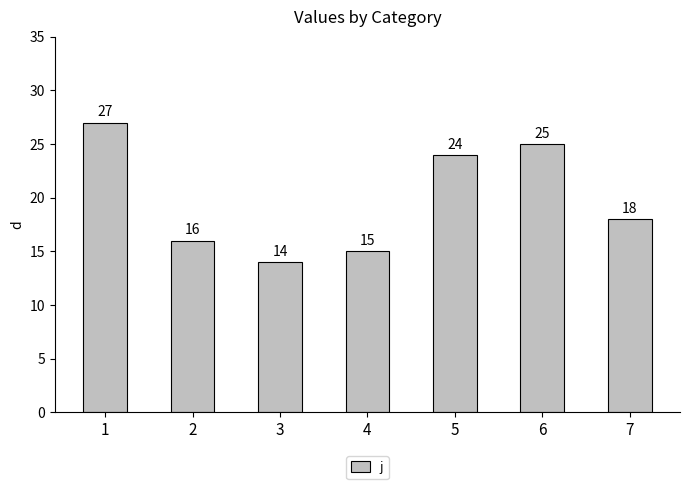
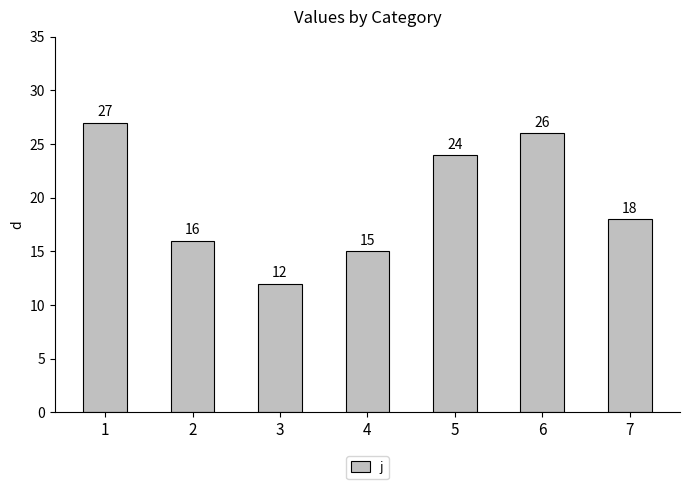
3: 14 -> 12
6: 25 -> 26
